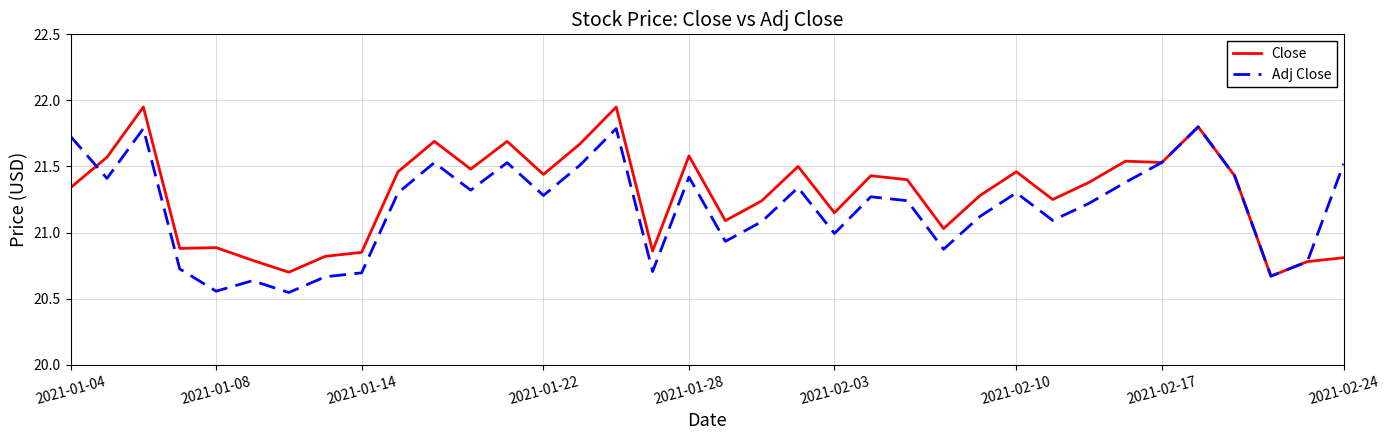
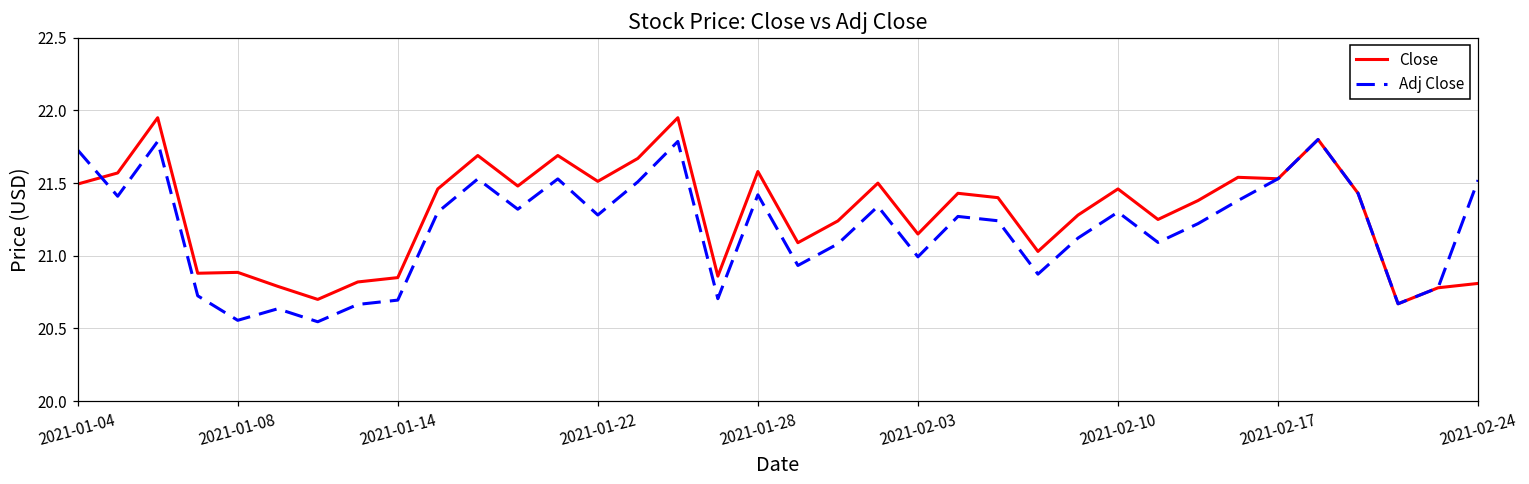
Close, 2021-01-04: 21.34 -> 21.49
Close, 2021-01-22: 21.44 -> 21.51
